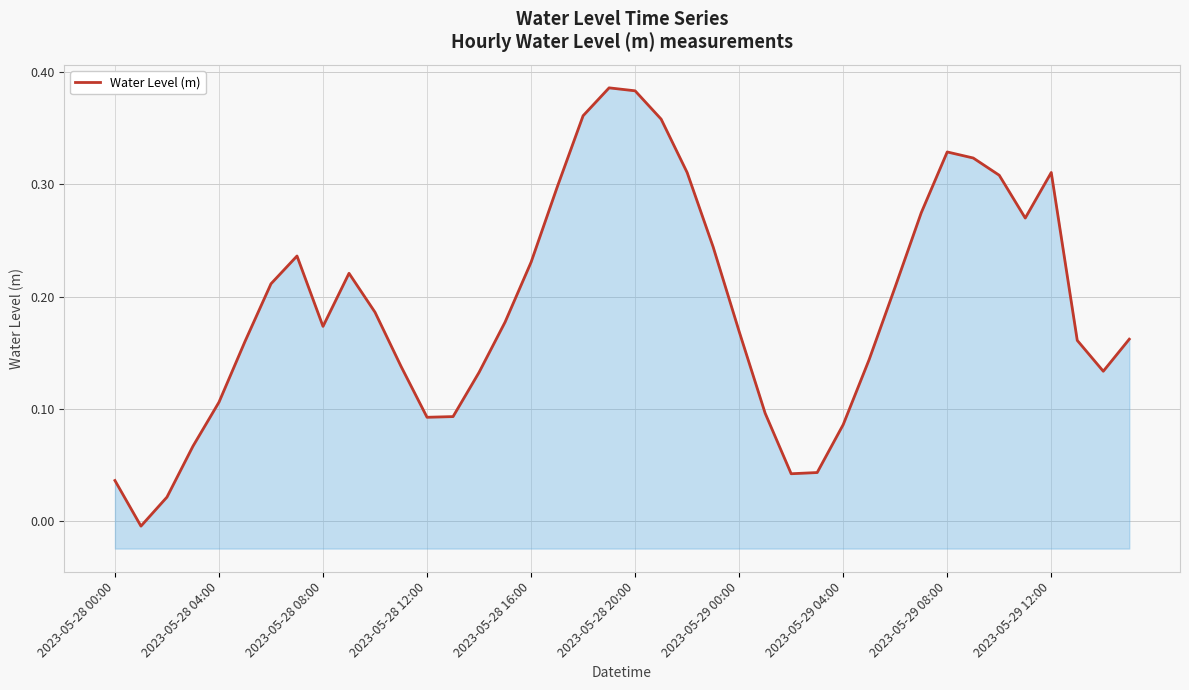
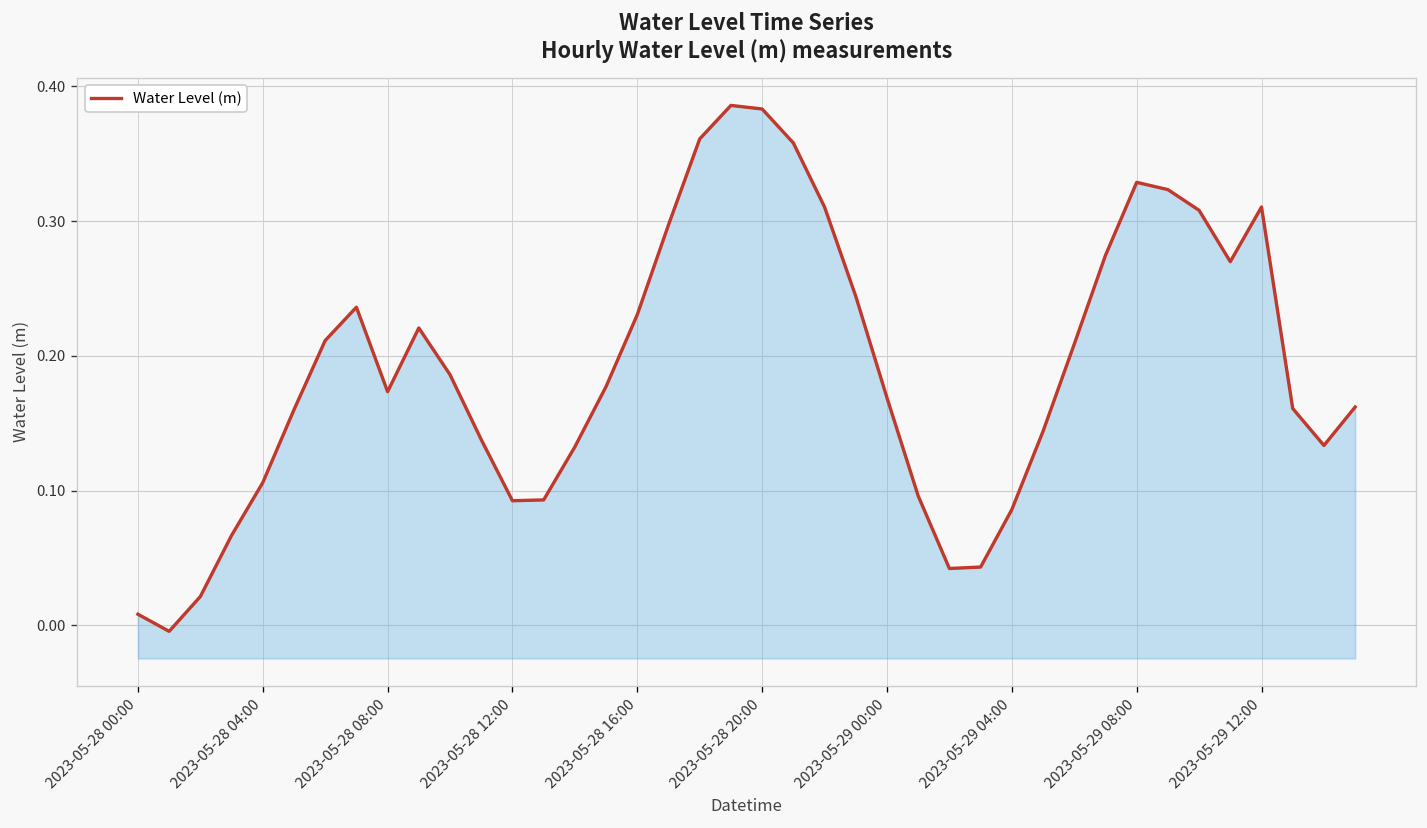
2023-05-28 00:00: 0.036 -> 0.008
